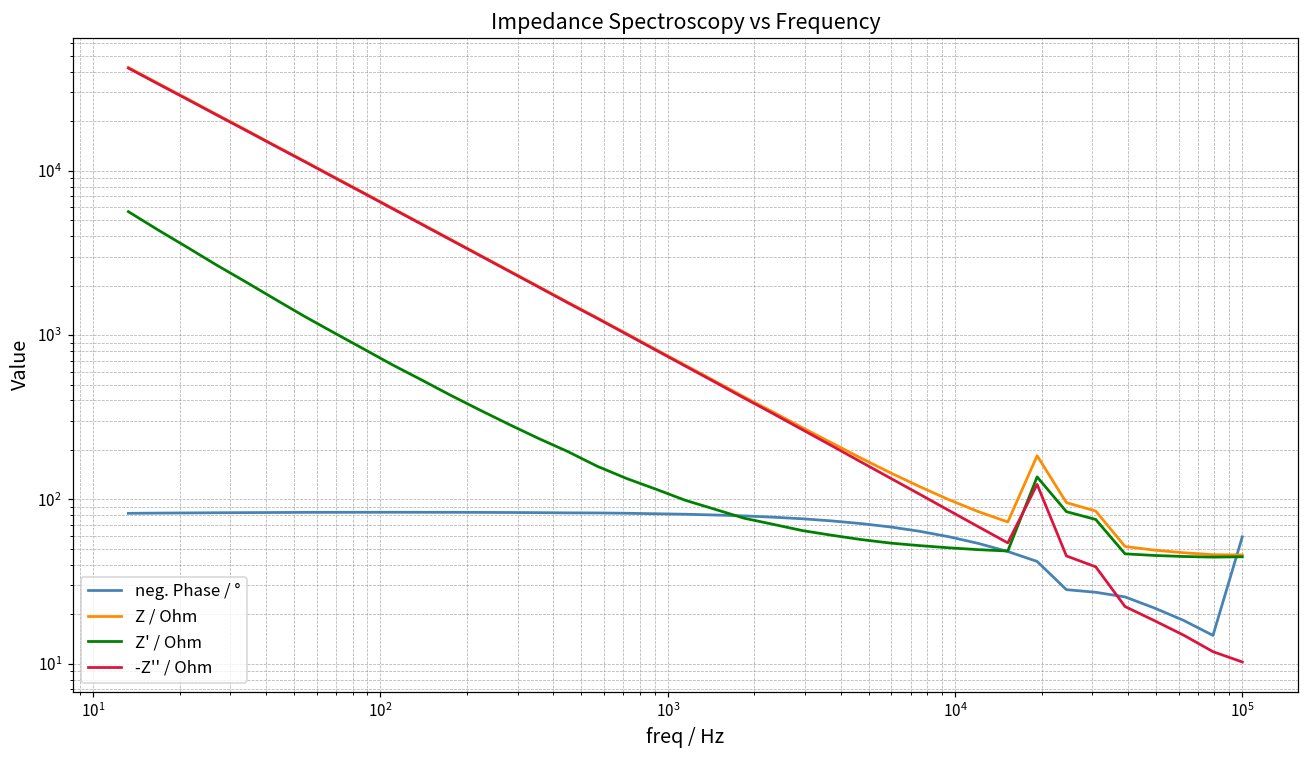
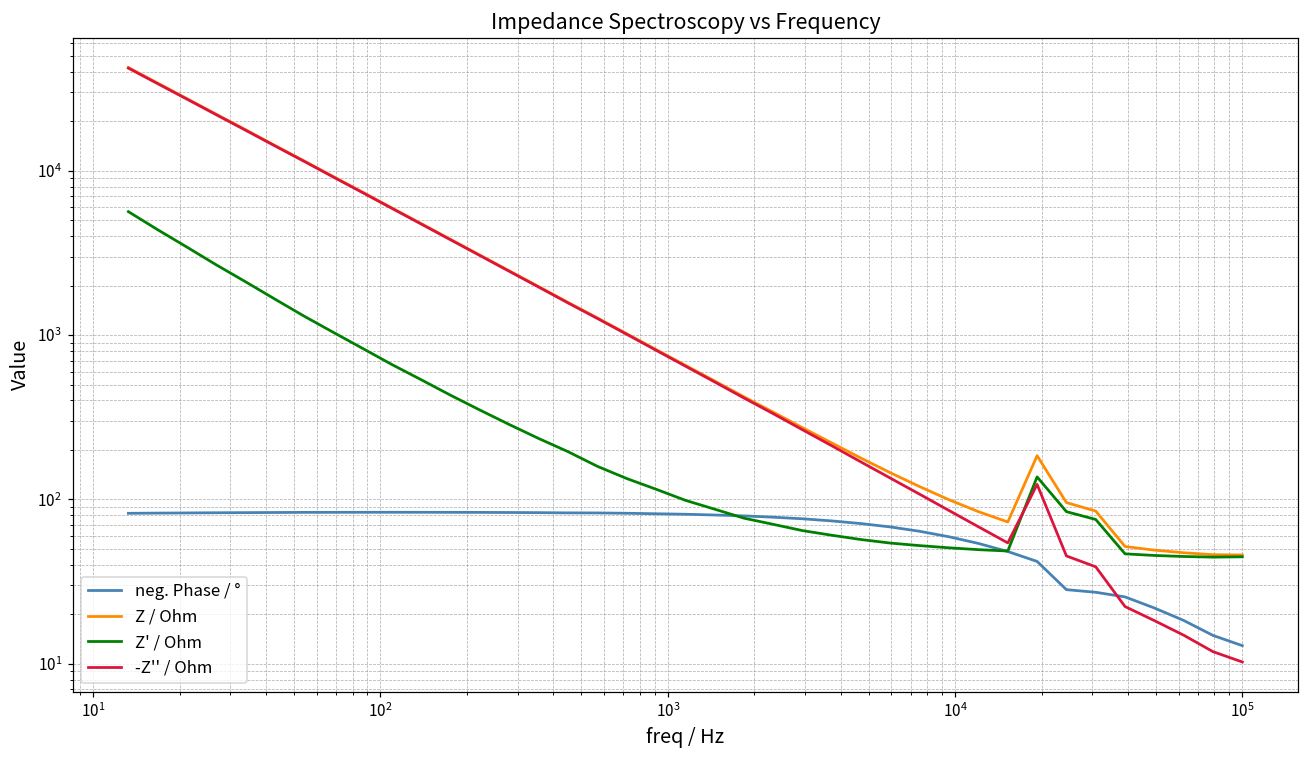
neg. Phase / °, 10^5: 59 -> 13
